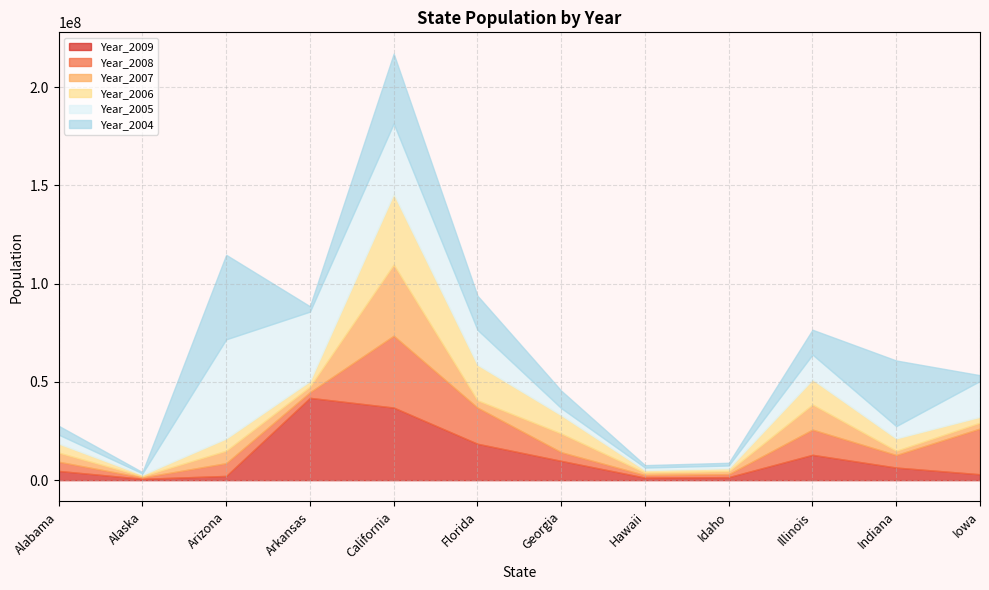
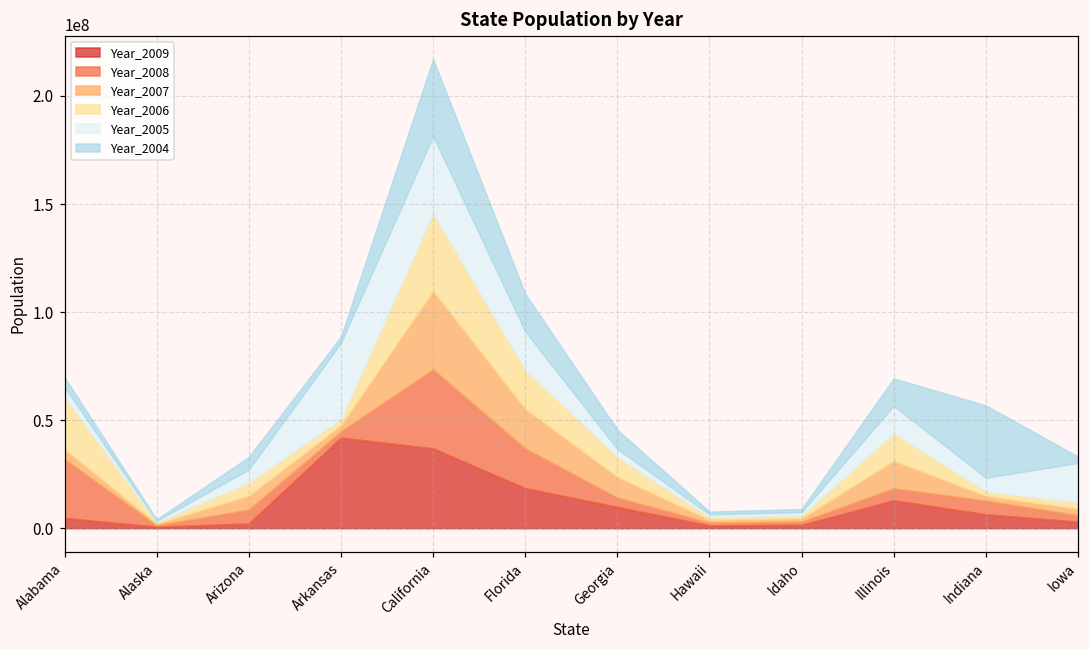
Year_2008, Alabama: 5000000 -> 27000000
Year_2006, Alabama: 5000000 -> 24000000
Year_2005, Arizona: 50000000 -> 6000000
Year_2004, Arizona: 43000000 -> 6000000
Year_2007, Florida: 4000000 -> 18000000
Year_2008, Illinois: 13000000 -> 6000000
Year_2006, Indiana: 6000000 -> 2000000
Year_2008, Iowa: 23000000 -> 3000000
